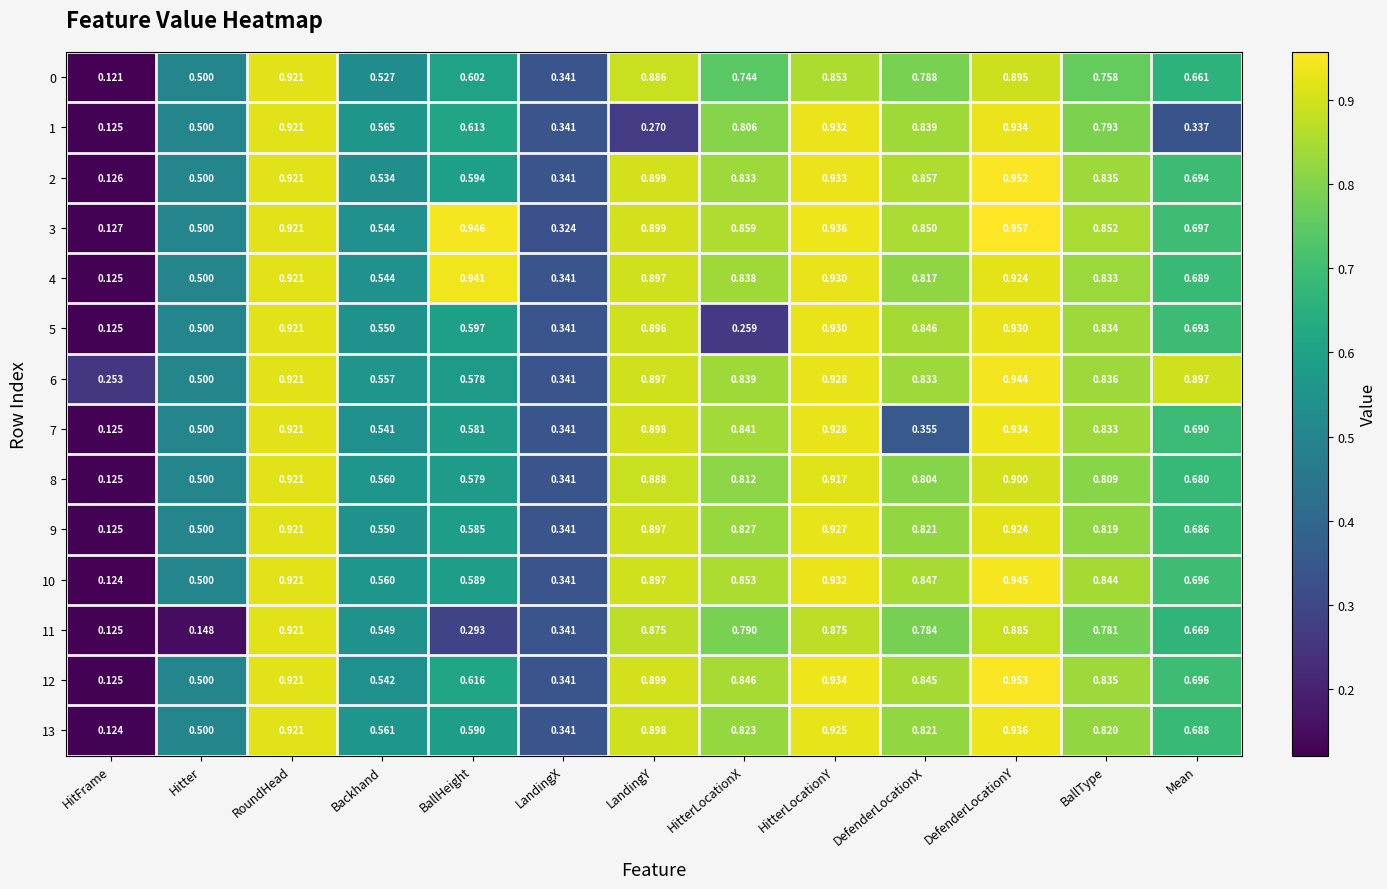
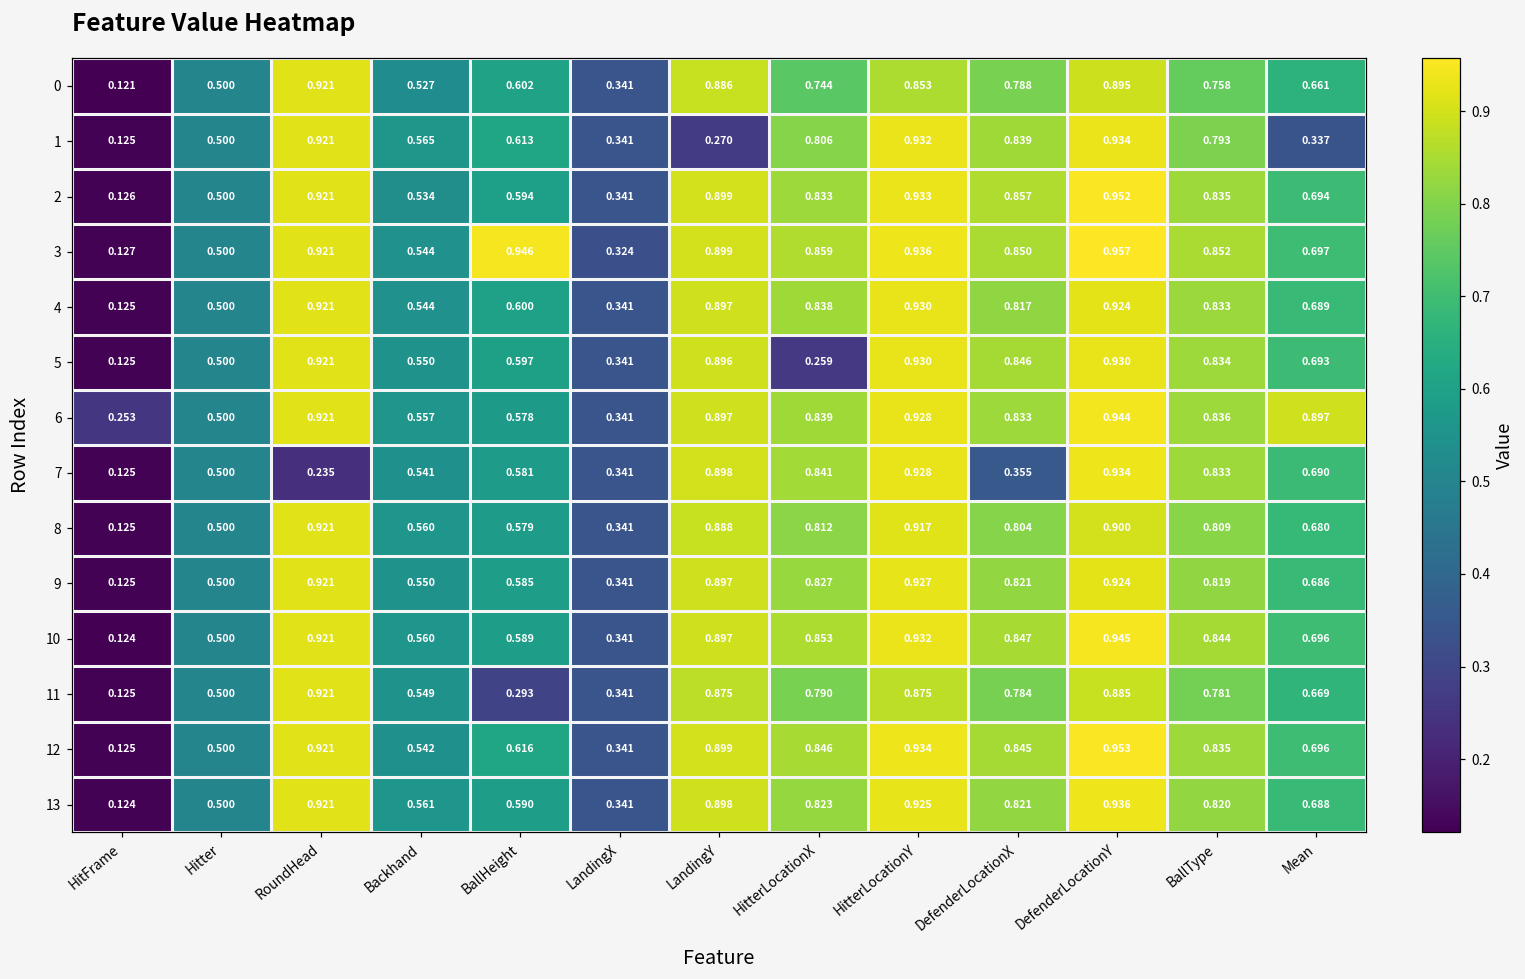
4, BallHeight: 0.941 -> 0.600
7, RoundHead: 0.921 -> 0.235
11, Hitter: 0.148 -> 0.500
